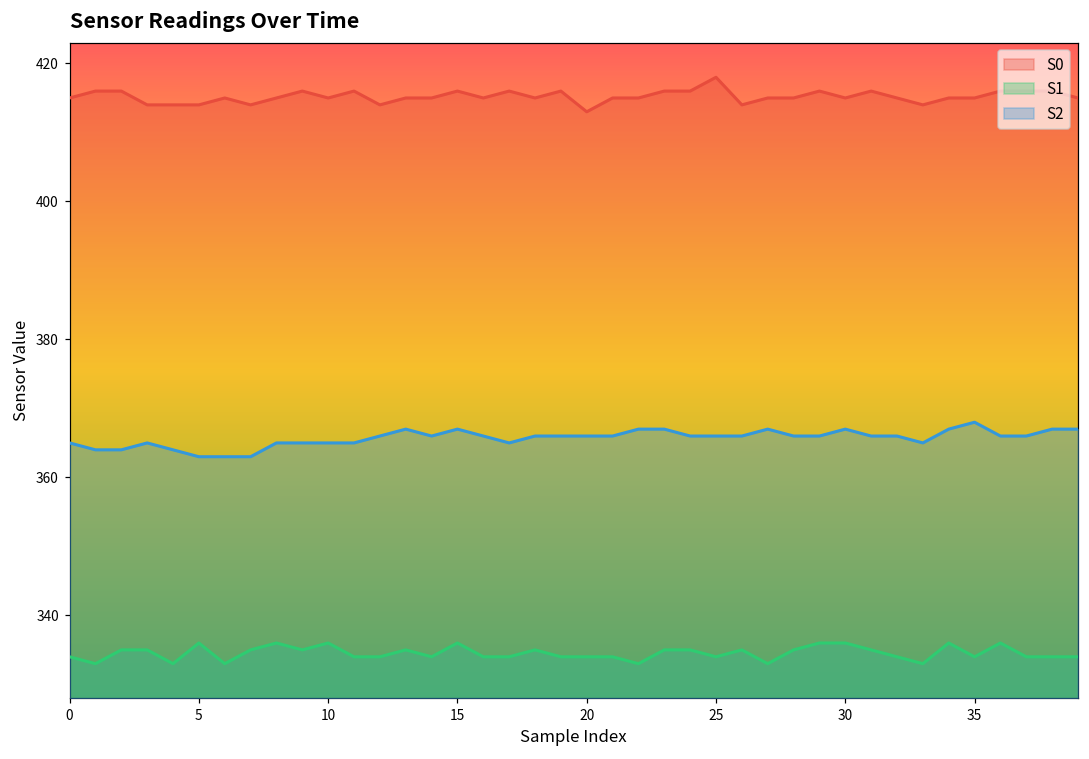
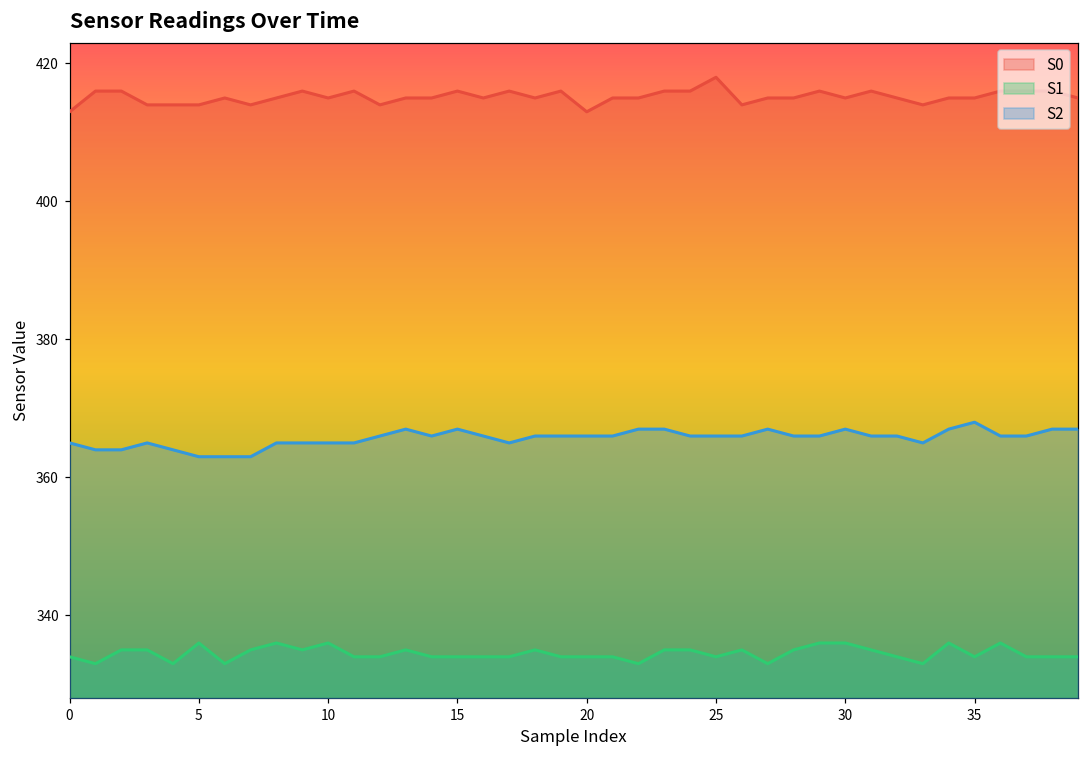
S0, 0: 415 -> 413
S1, 15: 336 -> 334
